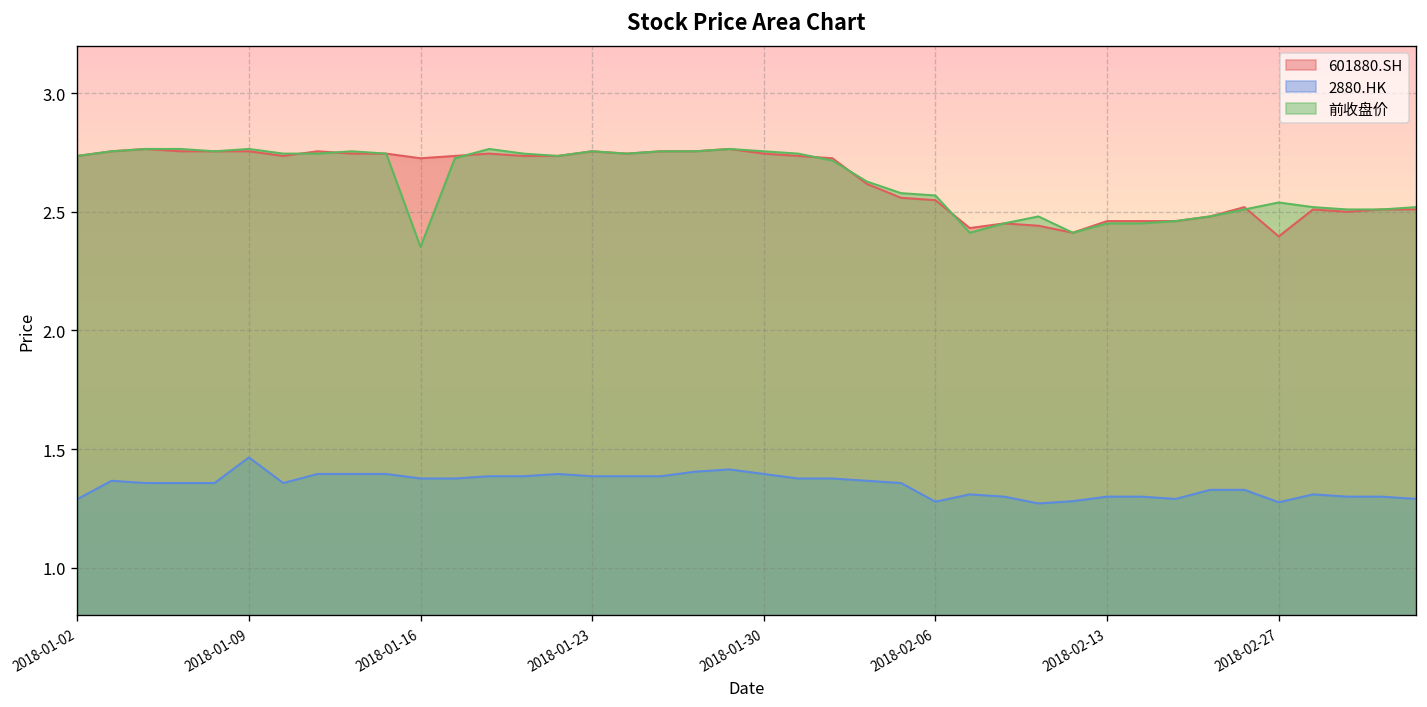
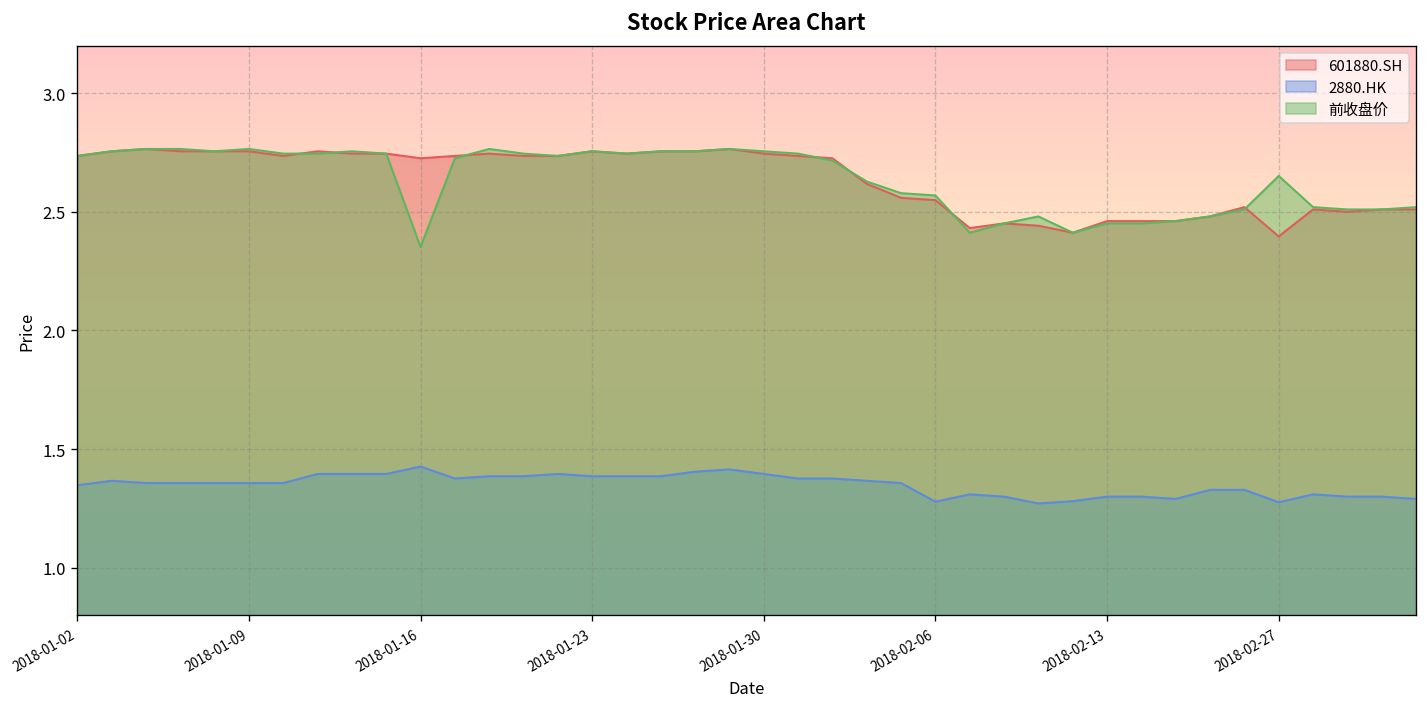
2880.HK, 2018-01-02: 1.29 -> 1.35
2880.HK, 2018-01-09: 1.47 -> 1.36
2880.HK, 2018-01-16: 1.38 -> 1.43
前收盘价, 2018-02-27: 2.54 -> 2.65
